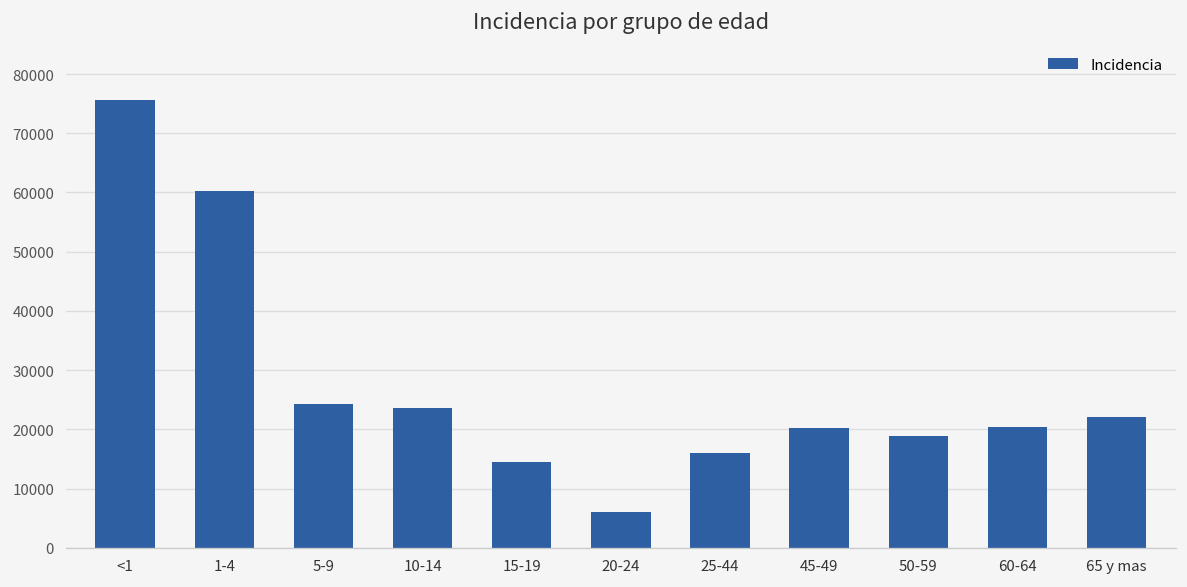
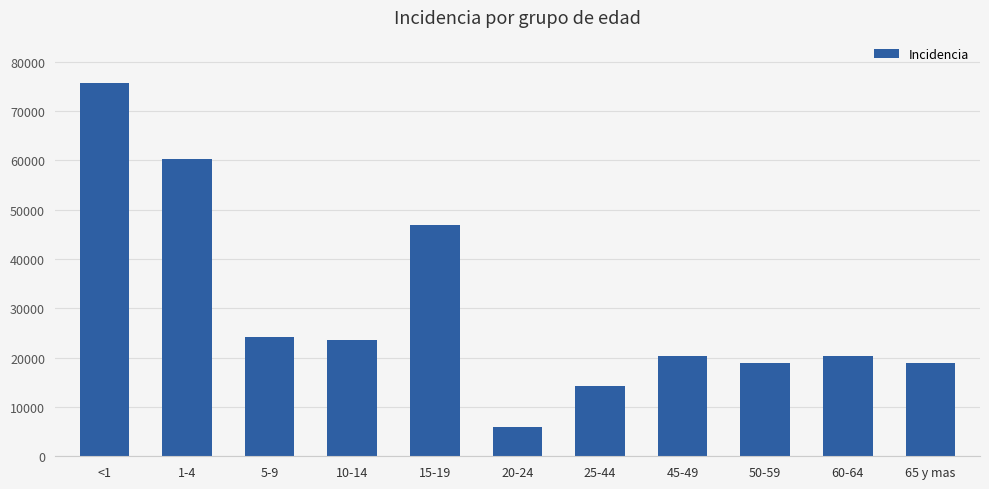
15-19: 14000 -> 47000
25-44: 16000 -> 14000
65 y mas: 22000 -> 19000
